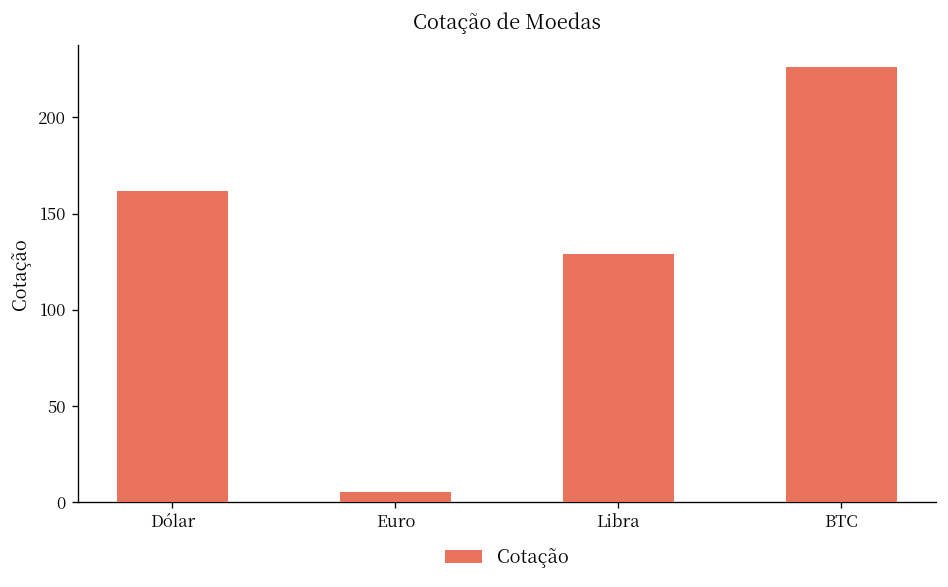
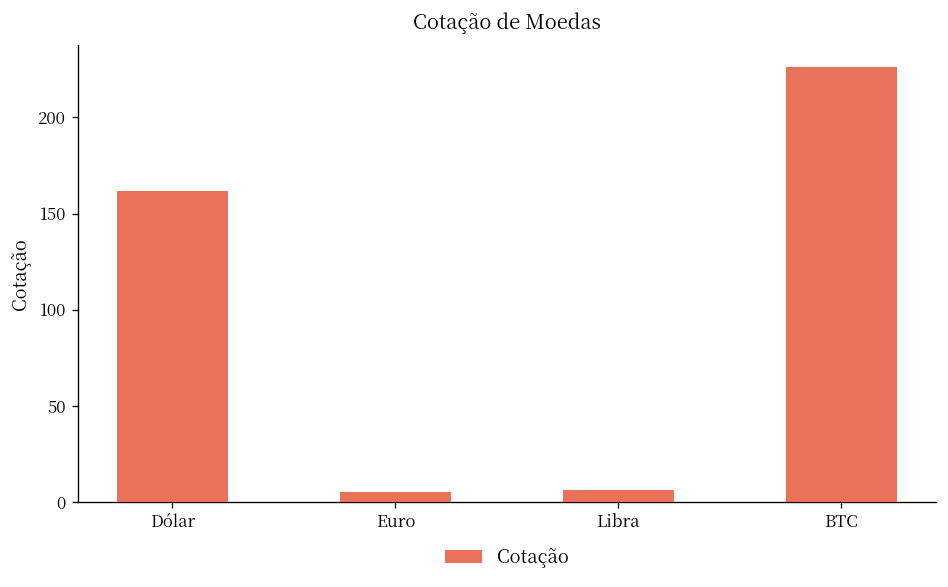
Libra: 129 -> 6
